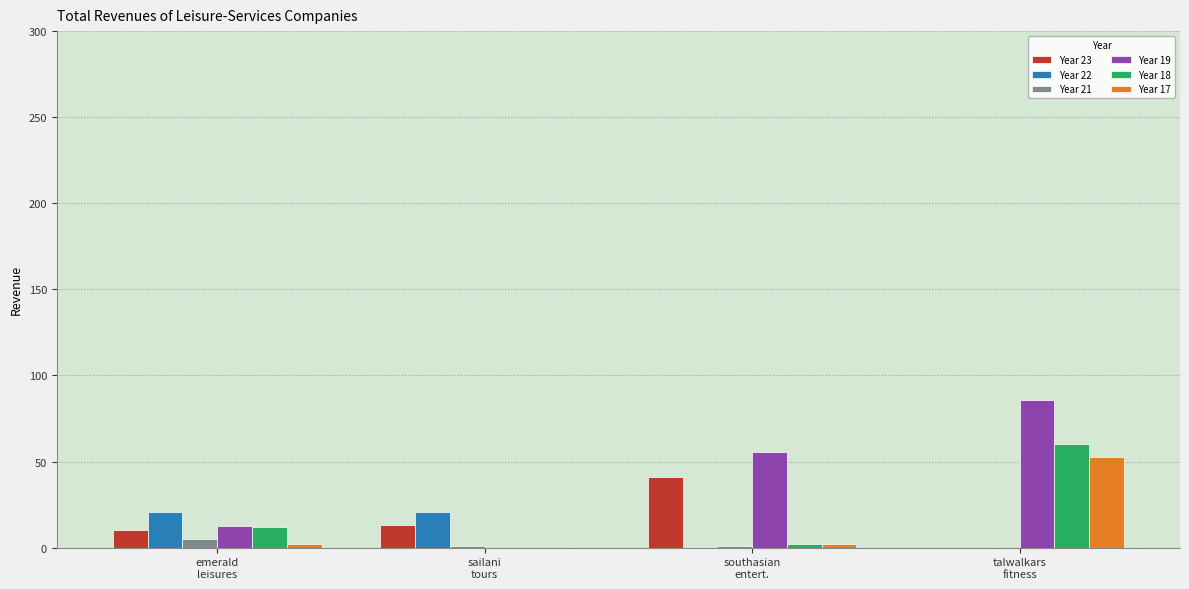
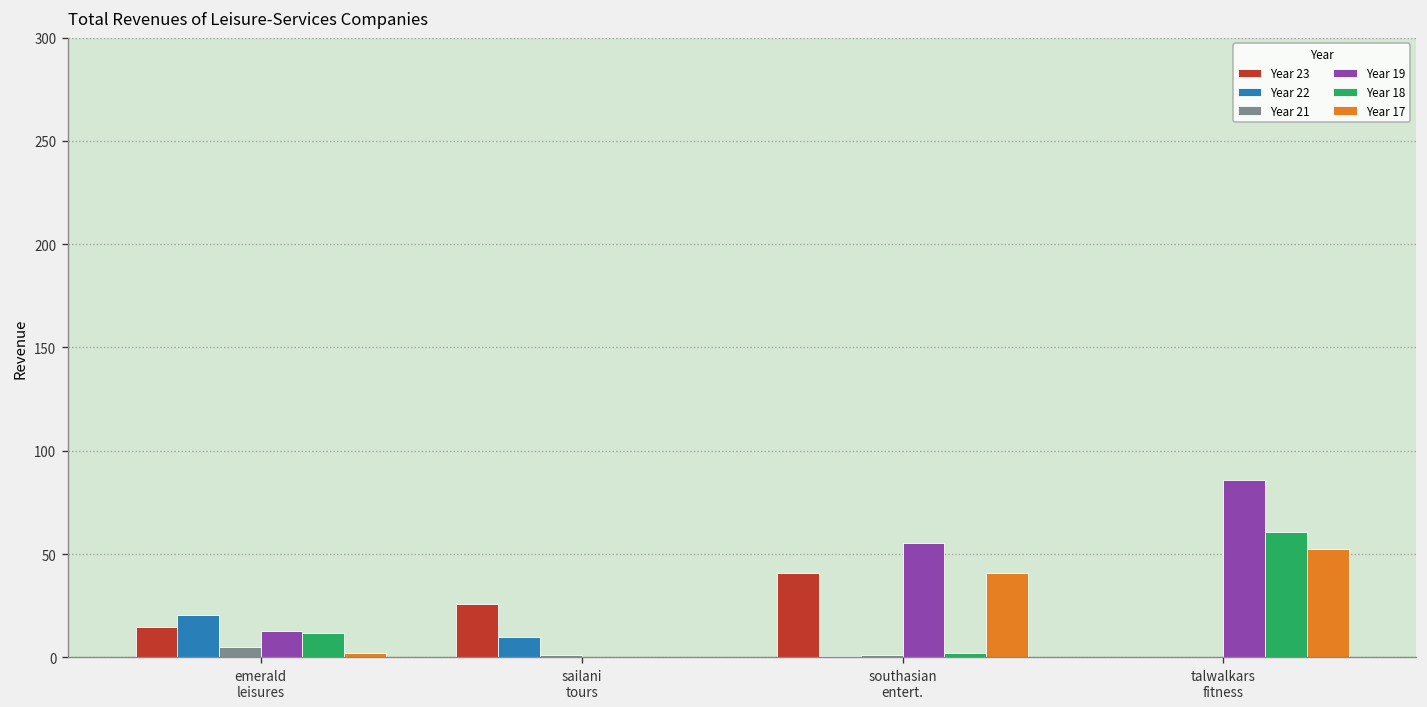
Year 23, emerald leisures: 10 -> 15
Year 23, sailani tours: 13 -> 26
Year 22, sailani tours: 21 -> 10
Year 17, southasian entert.: 2 -> 41
